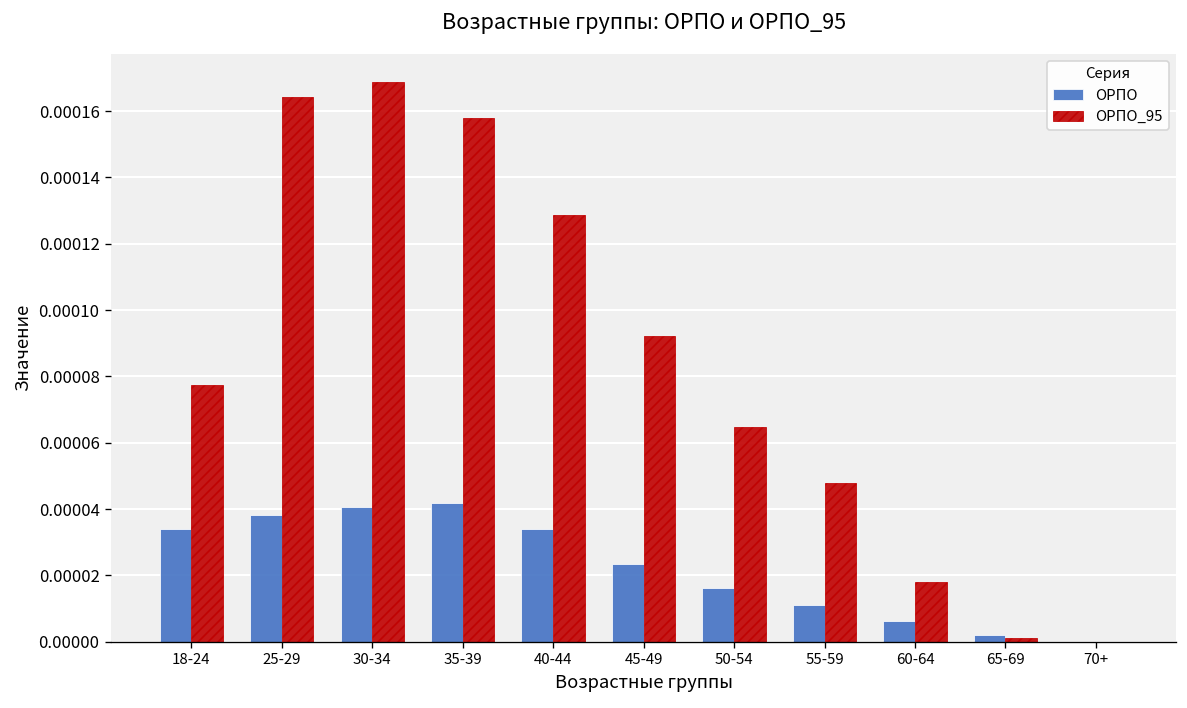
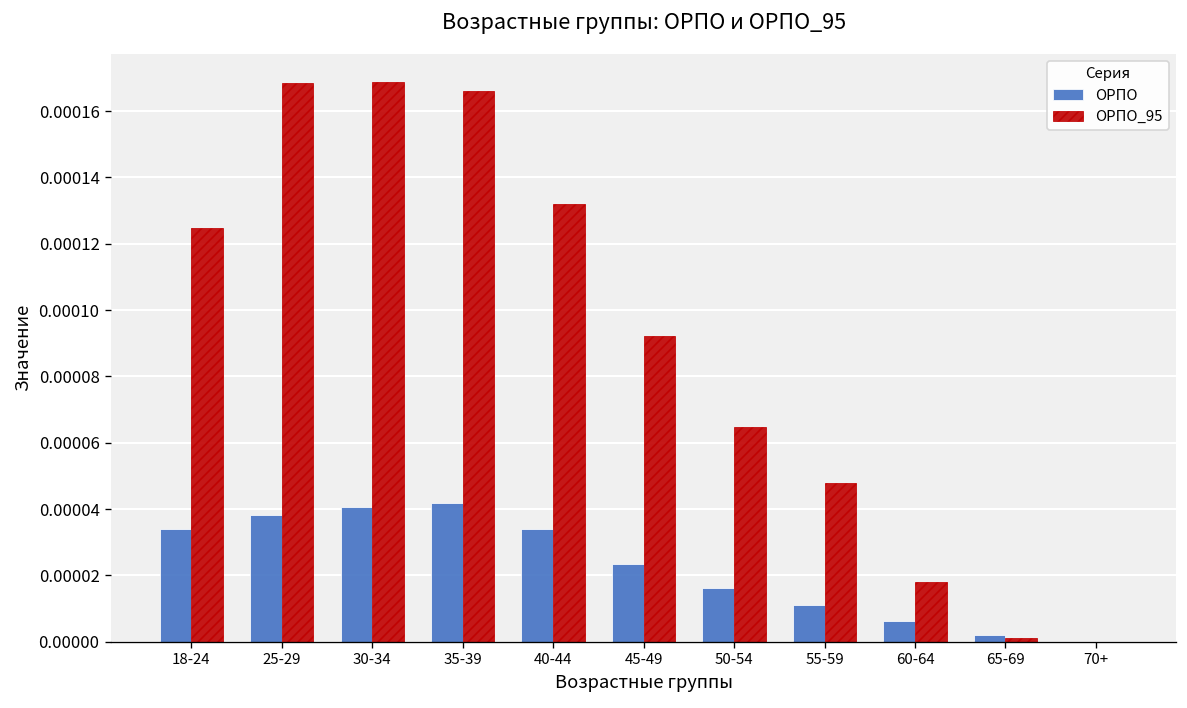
ОРПО_95, 18-24: 0.000077 -> 0.000125
ОРПО_95, 25-29: 0.000164 -> 0.000168
ОРПО_95, 35-39: 0.000158 -> 0.000166
ОРПО_95, 40-44: 0.000129 -> 0.000132
